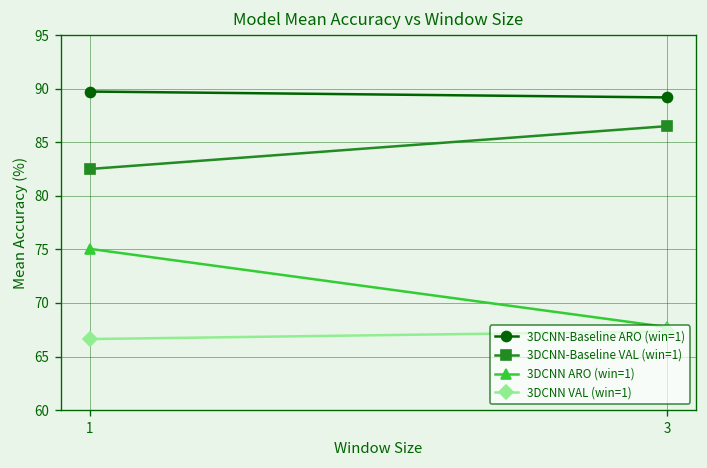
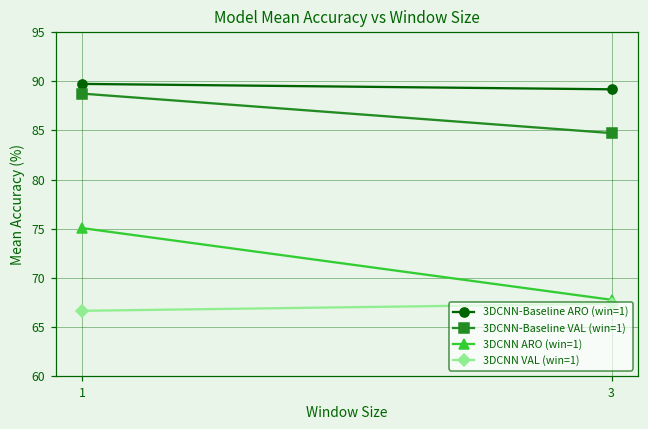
3DCNN-Baseline VAL (win=1), 1: 83 -> 89
3DCNN-Baseline VAL (win=1), 3: 87 -> 85
